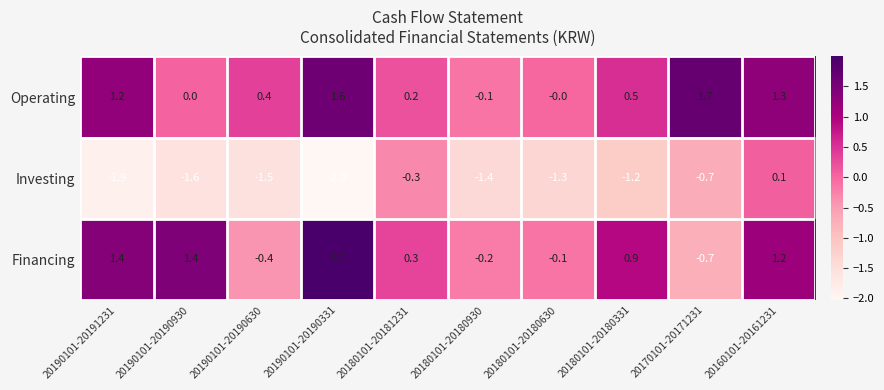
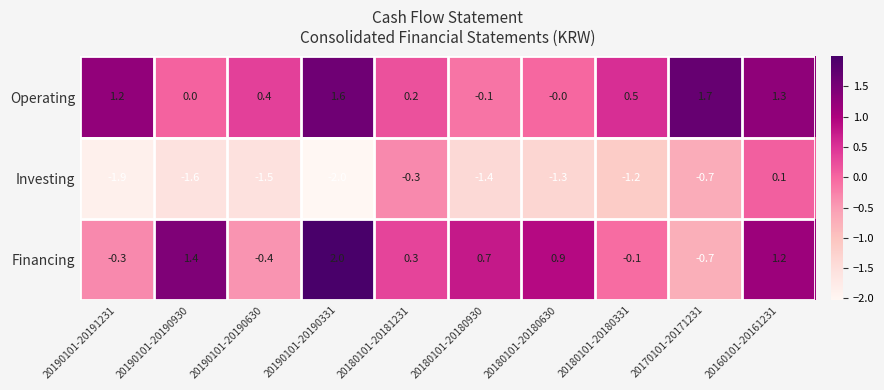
Financing, 20190101-20191231: 1.4 -> -0.3
Financing, 20180101-20180930: -0.2 -> 0.7
Financing, 20180101-20180630: -0.1 -> 0.9
Financing, 20180101-20180331: 0.9 -> -0.1
